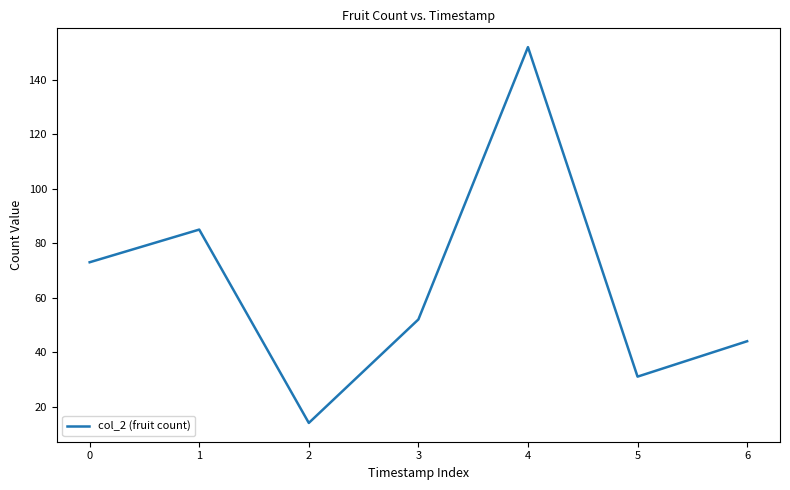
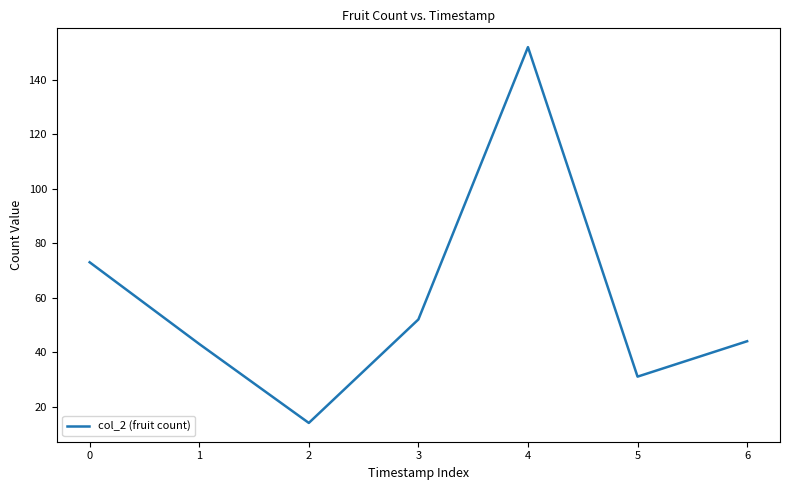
1: 85 -> 43
